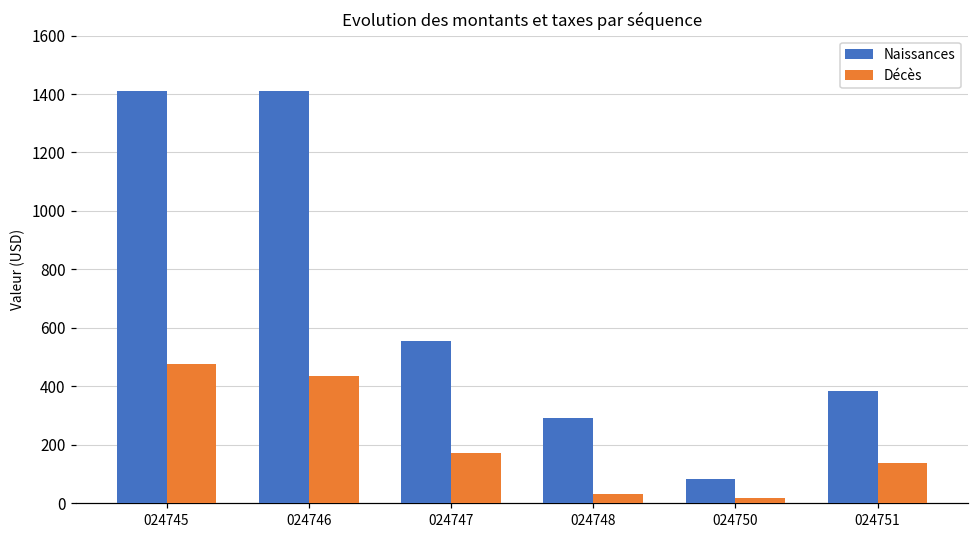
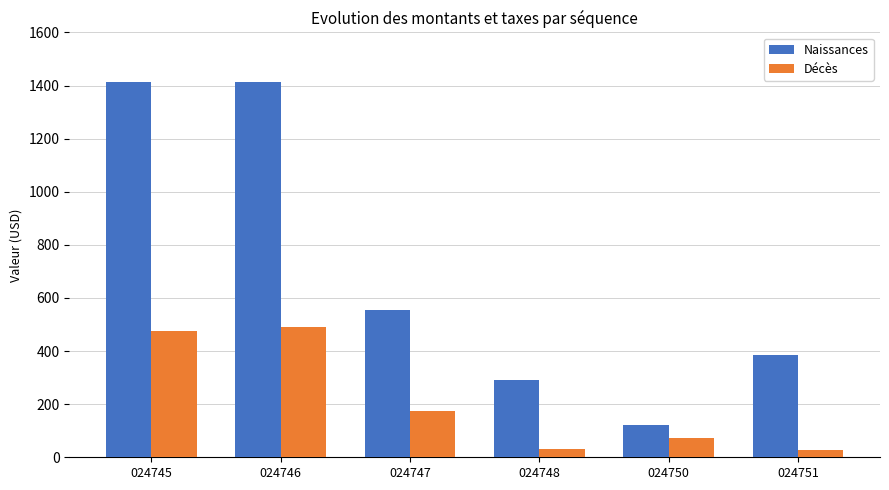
Décès, 024746: 430 -> 490
Naissances, 024750: 80 -> 120
Décès, 024750: 20 -> 70
Décès, 024751: 140 -> 30
